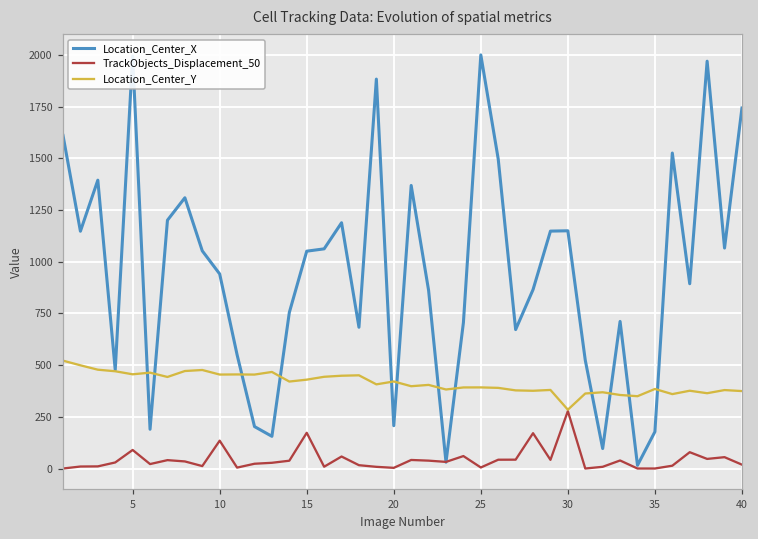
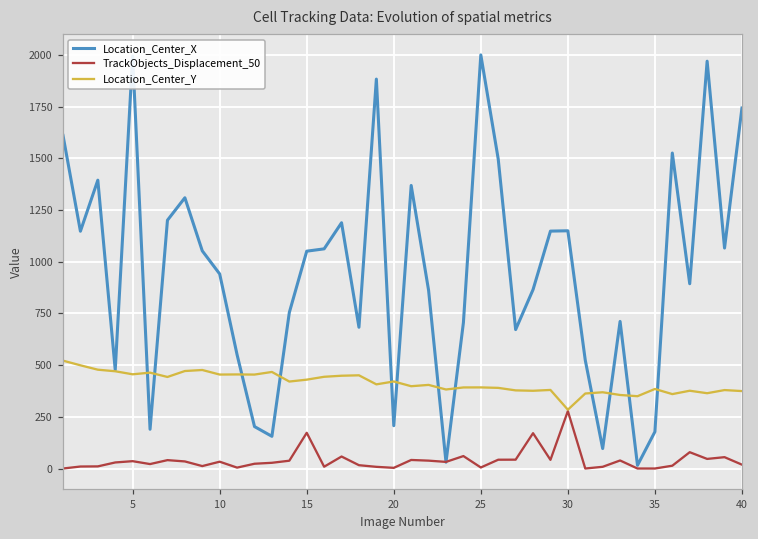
TrackObjects_Displacement_50, 5: 90 -> 40
TrackObjects_Displacement_50, 10: 130 -> 30
